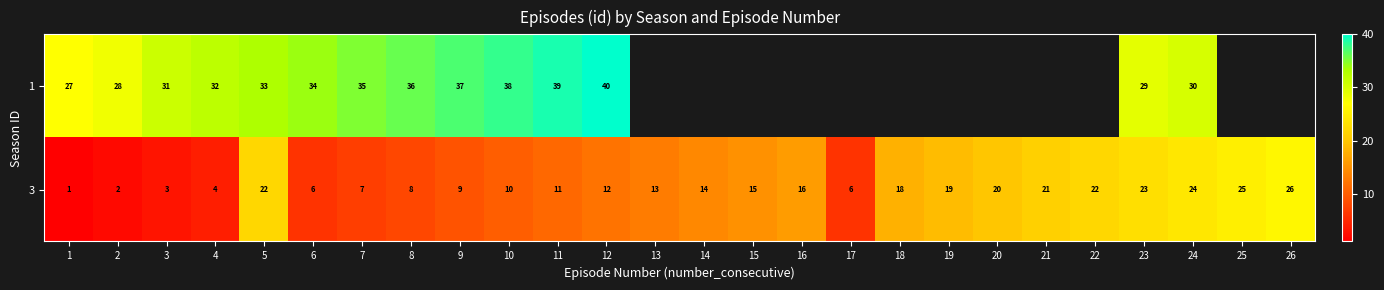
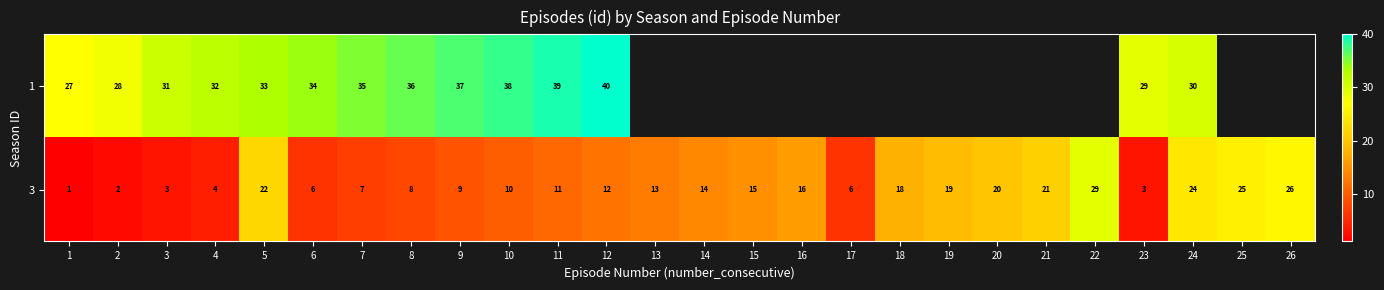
3, 22: 22 -> 29
3, 23: 23 -> 3
